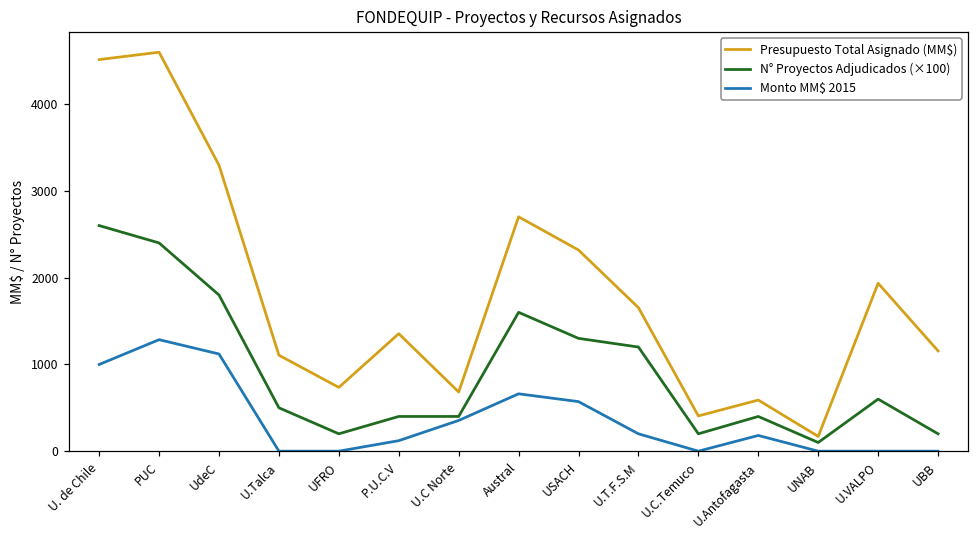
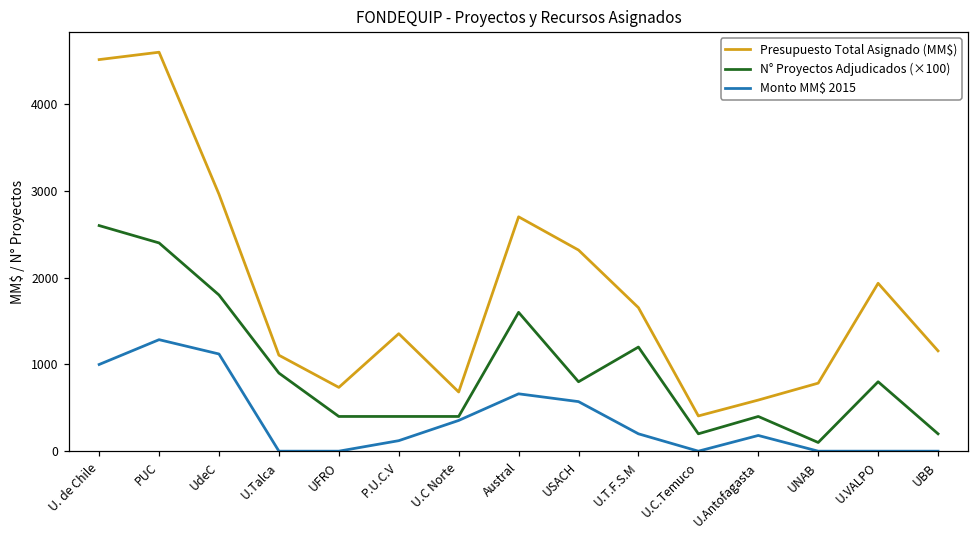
Presupuesto Total Asignado (MM$), UdeC: 3300 -> 3000
N° Proyectos Adjudicados (×100), U.Talca: 500 -> 900
N° Proyectos Adjudicados (×100), UFRO: 200 -> 400
N° Proyectos Adjudicados (×100), USACH: 1300 -> 800
Presupuesto Total Asignado (MM$), UNAB: 200 -> 800
N° Proyectos Adjudicados (×100), U.VALPO: 600 -> 800
